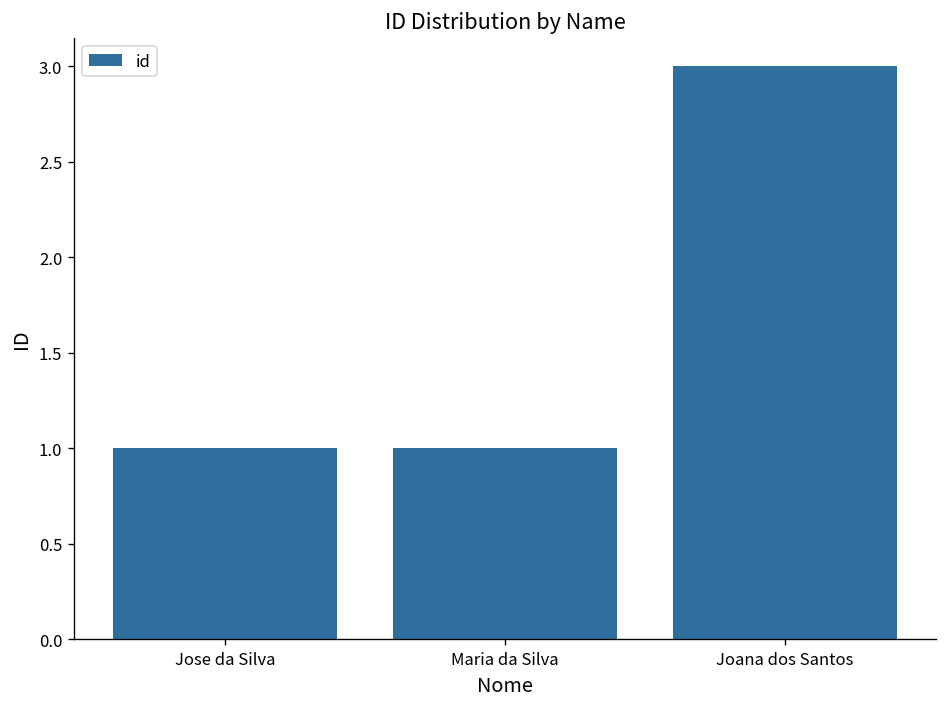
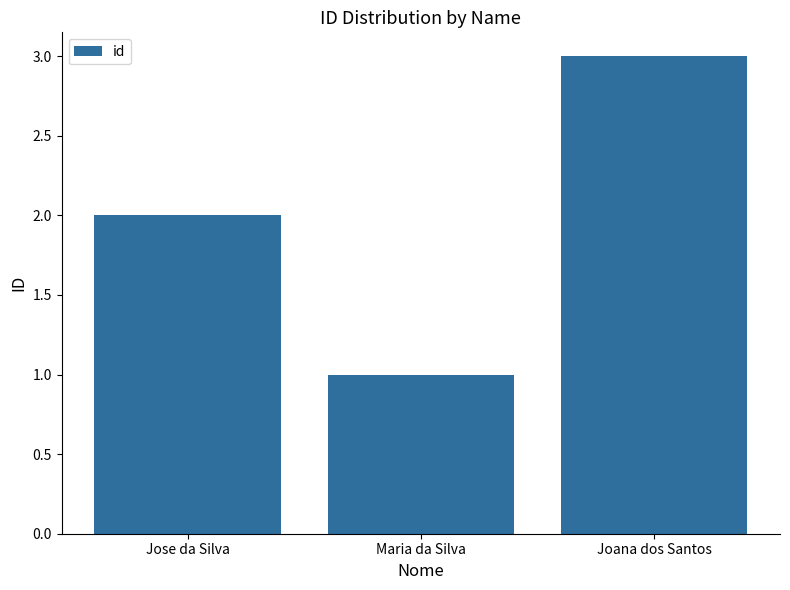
Jose da Silva: 1 -> 2
